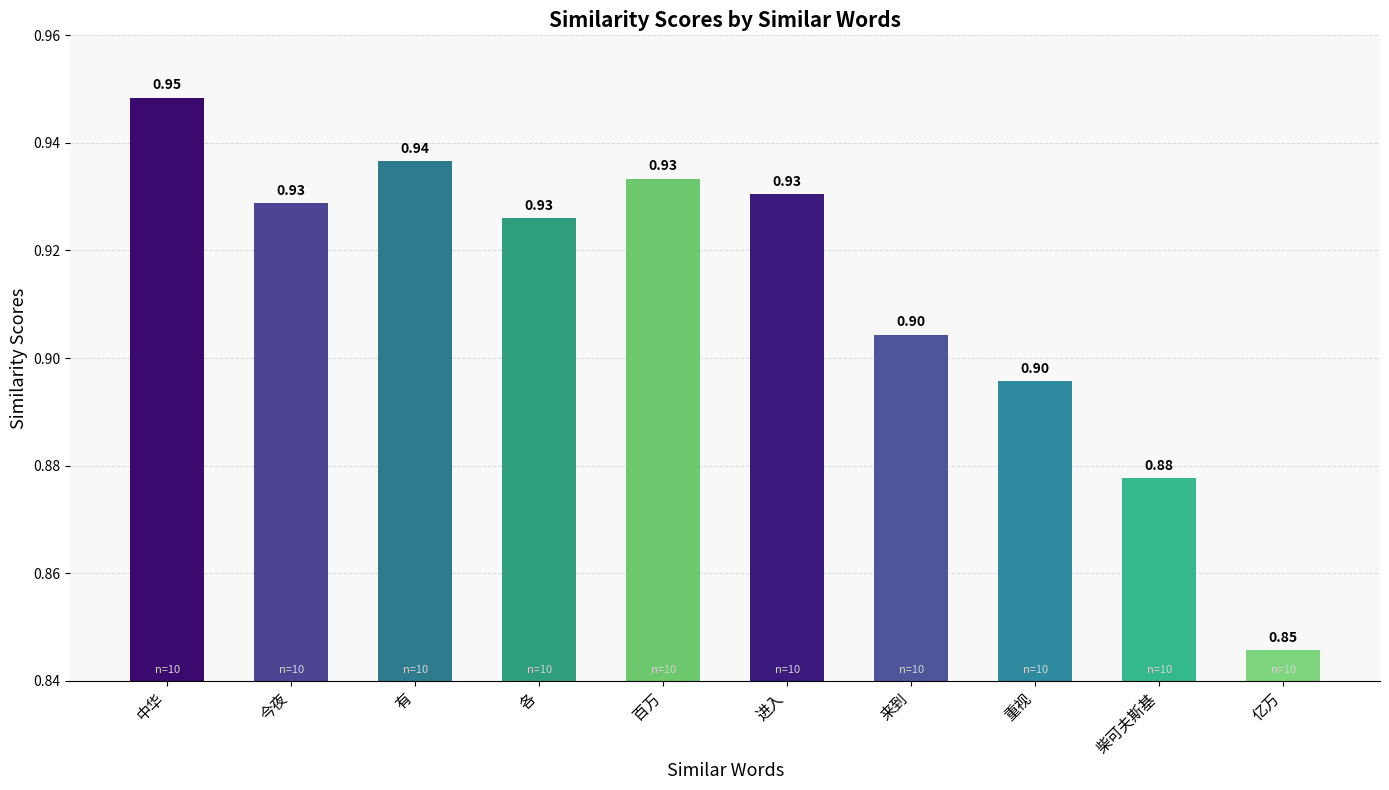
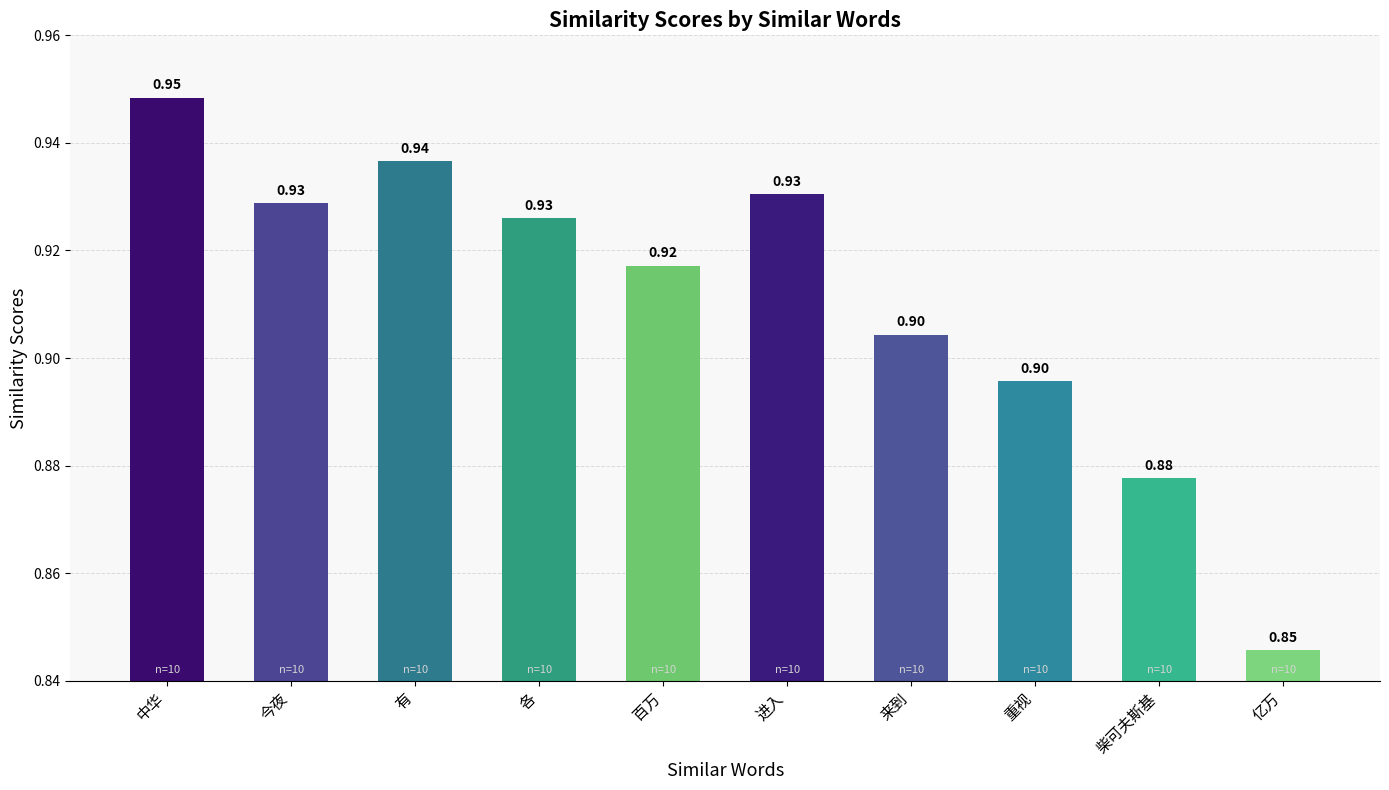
百万: 0.93 -> 0.92
